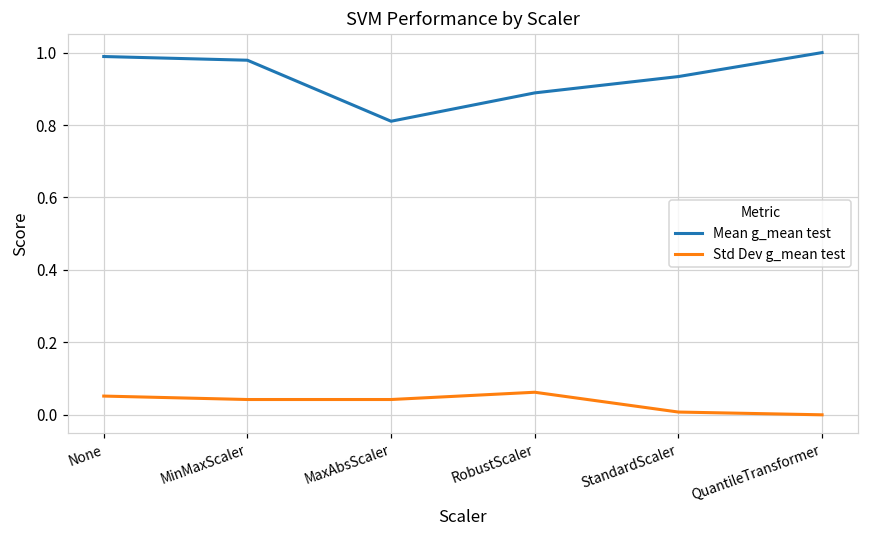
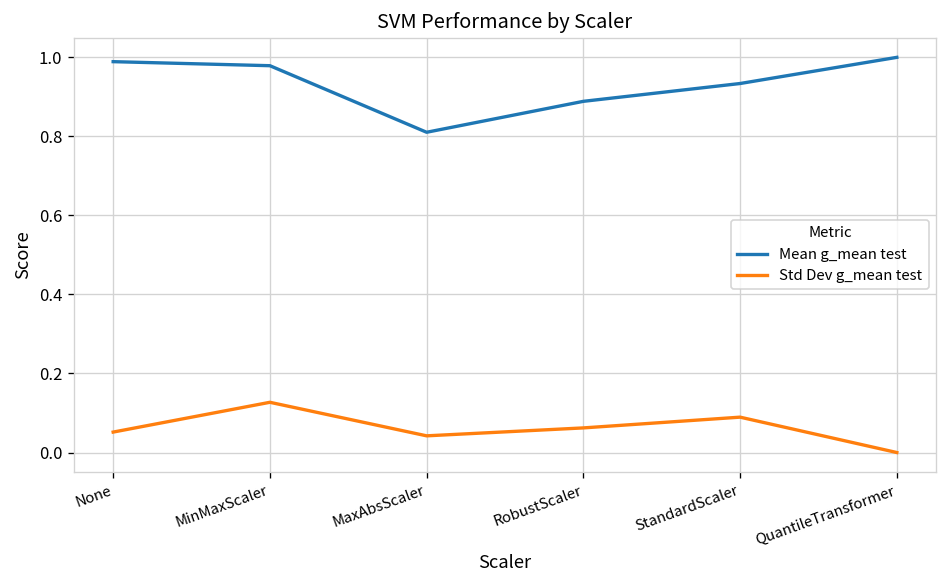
Std Dev g_mean test, MinMaxScaler: 0.04 -> 0.13
Std Dev g_mean test, StandardScaler: 0.01 -> 0.09
